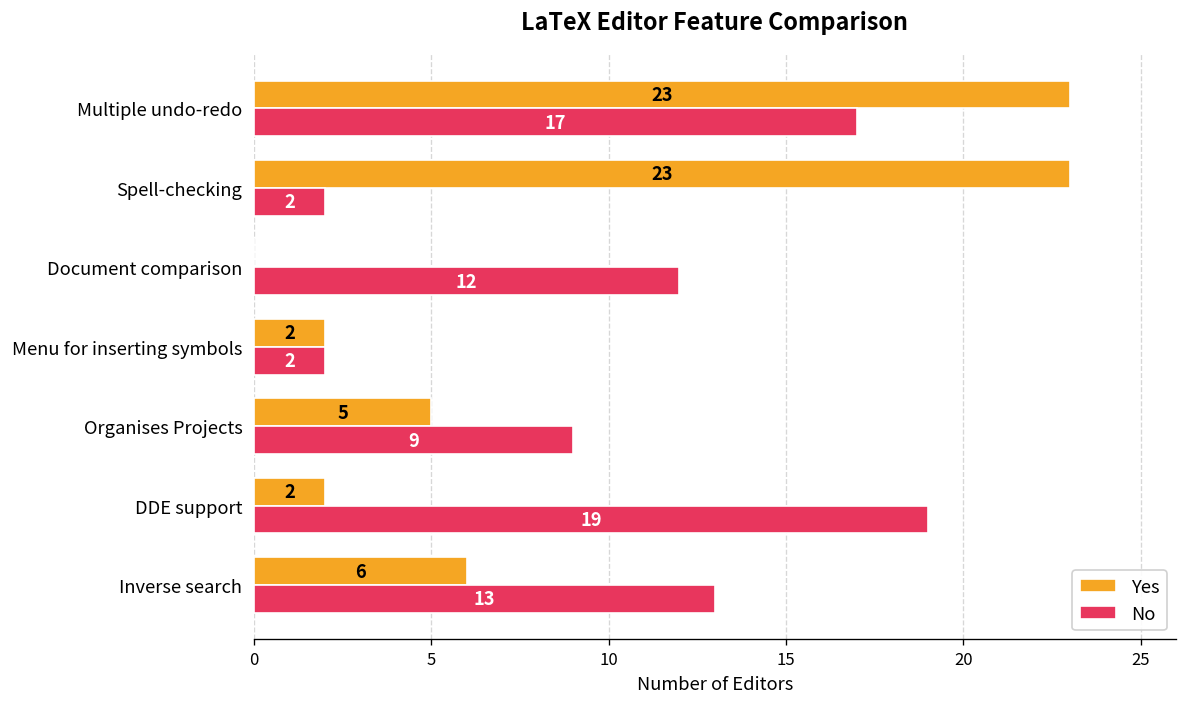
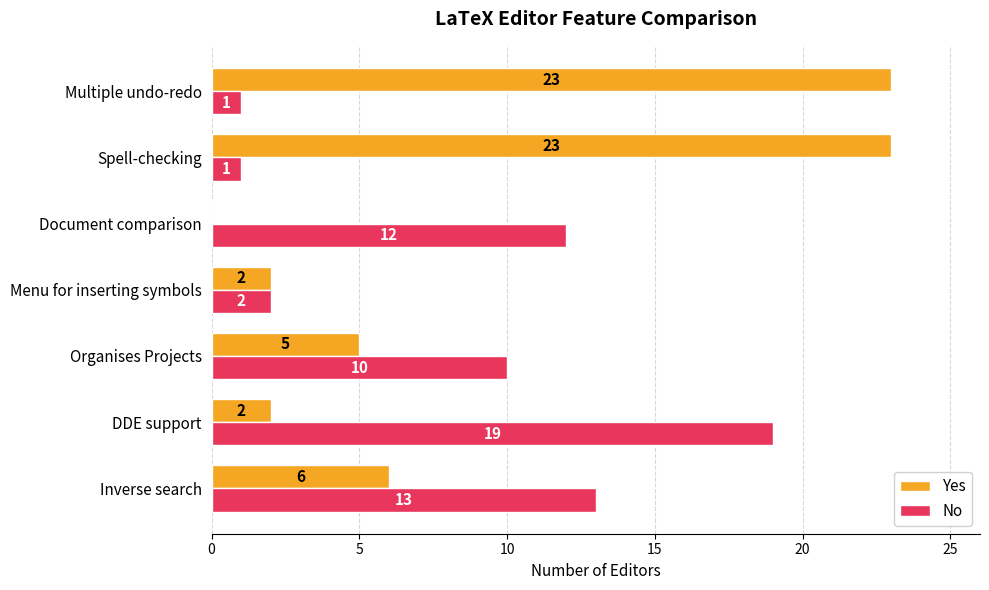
No, Multiple undo-redo: 17 -> 1
No, Spell-checking: 2 -> 1
No, Organises Projects: 9 -> 10
